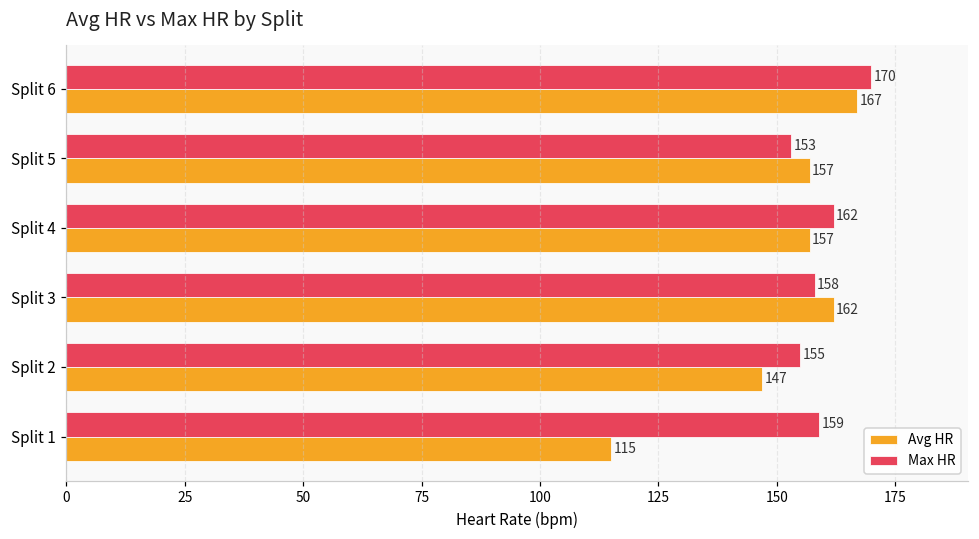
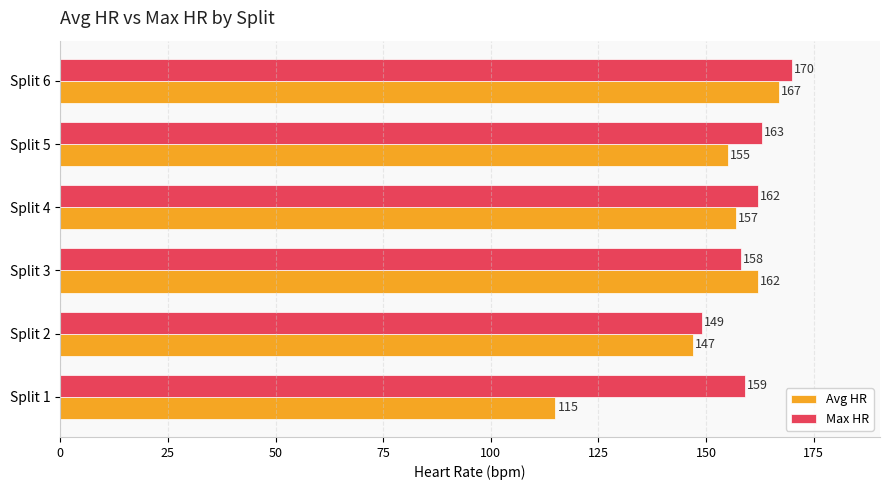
Max HR, Split 5: 153 -> 163
Avg HR, Split 5: 157 -> 155
Max HR, Split 2: 155 -> 149
